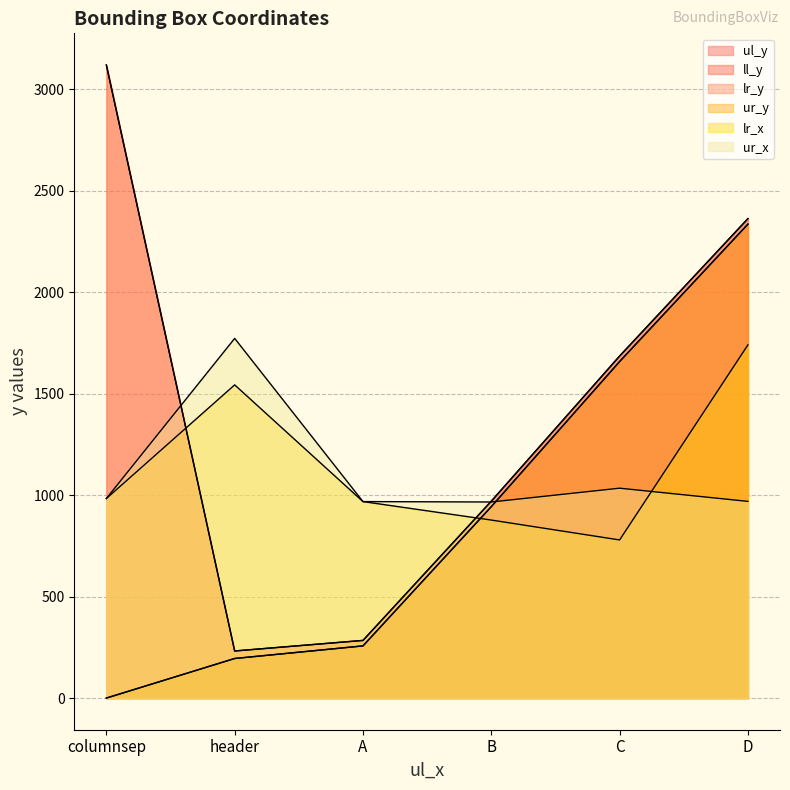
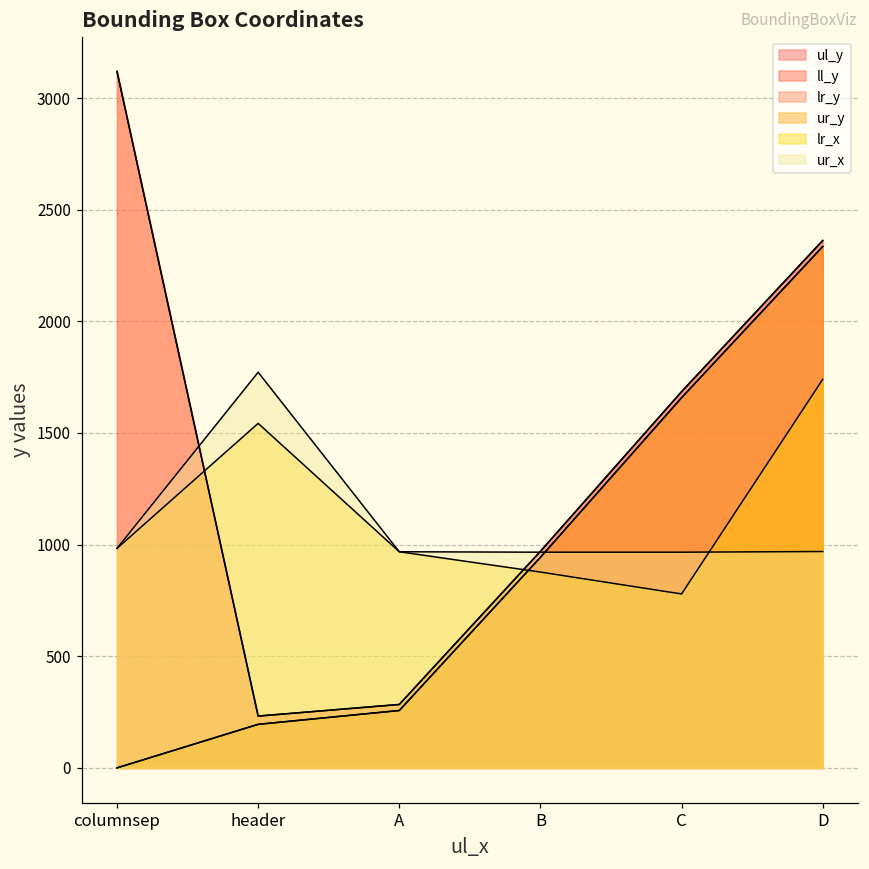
ur_x, C: 1030 -> 970
